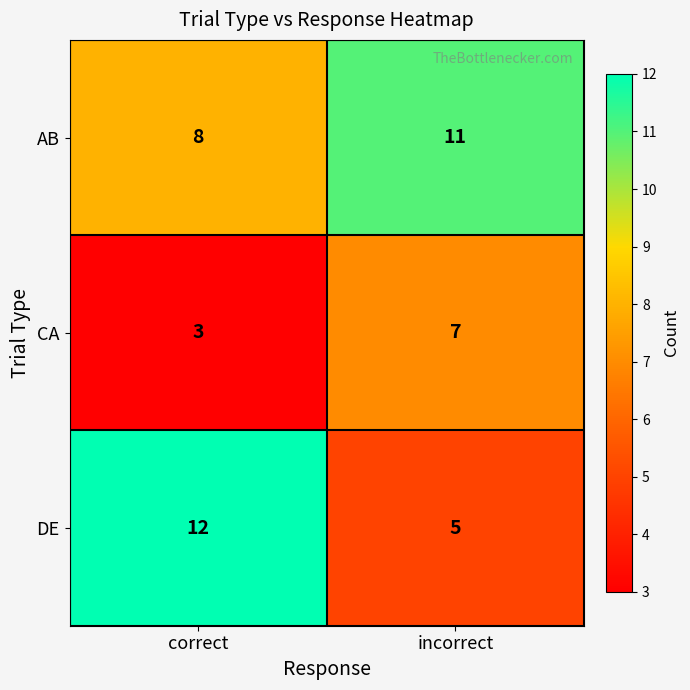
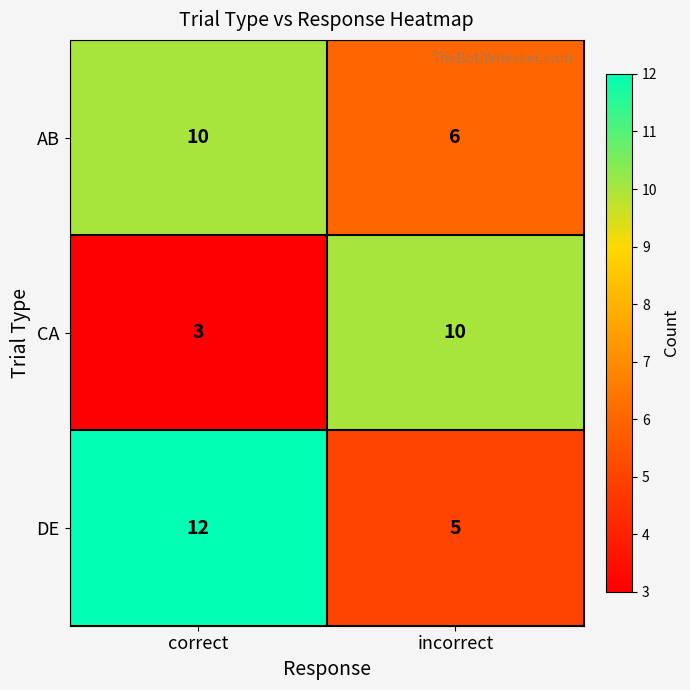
AB, correct: 8 -> 10
AB, incorrect: 11 -> 6
CA, incorrect: 7 -> 10
